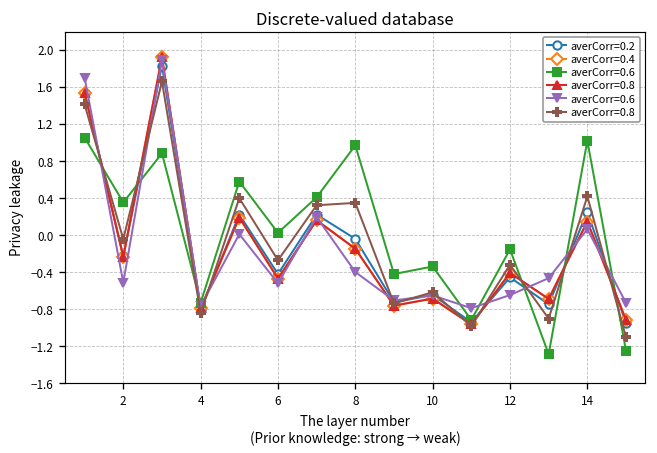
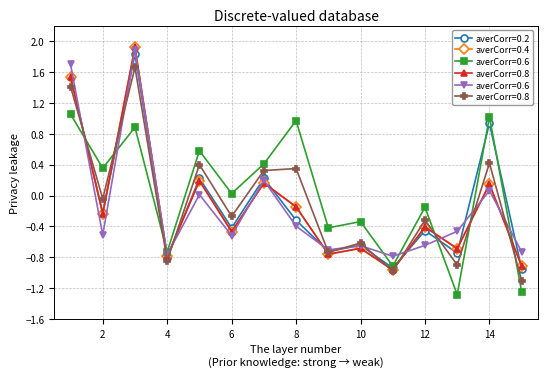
averCorr=0.2, 8: 0.0 -> -0.3
averCorr=0.2, 14: 0.3 -> 0.9
